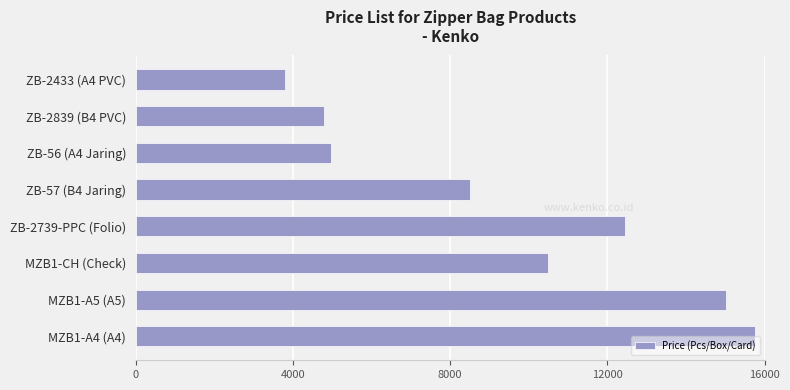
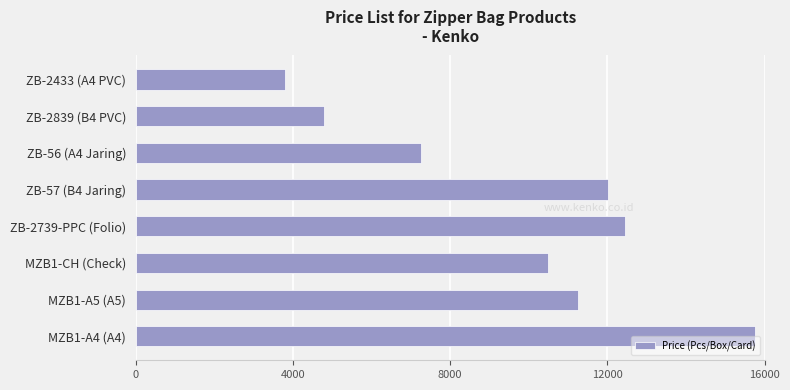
ZB-56 (A4 Jaring): 5000 -> 7300
ZB-57 (B4 Jaring): 8500 -> 12000
MZB1-A5 (A5): 15000 -> 11300
